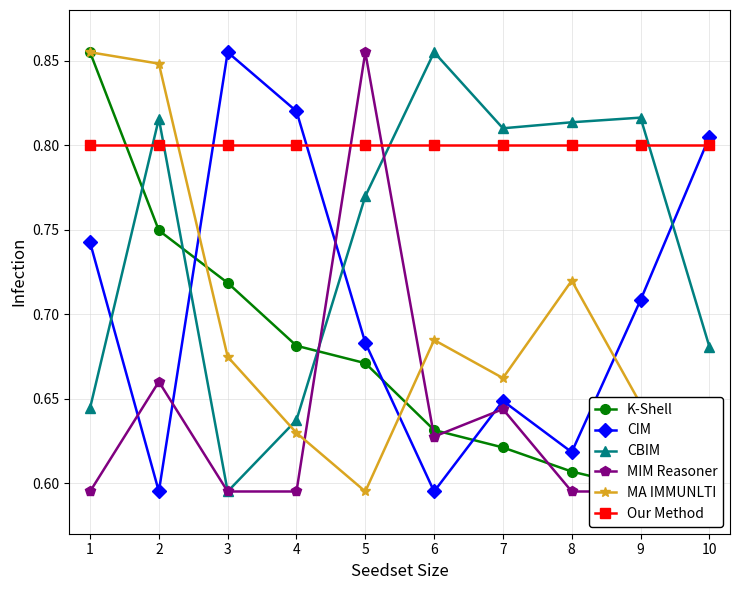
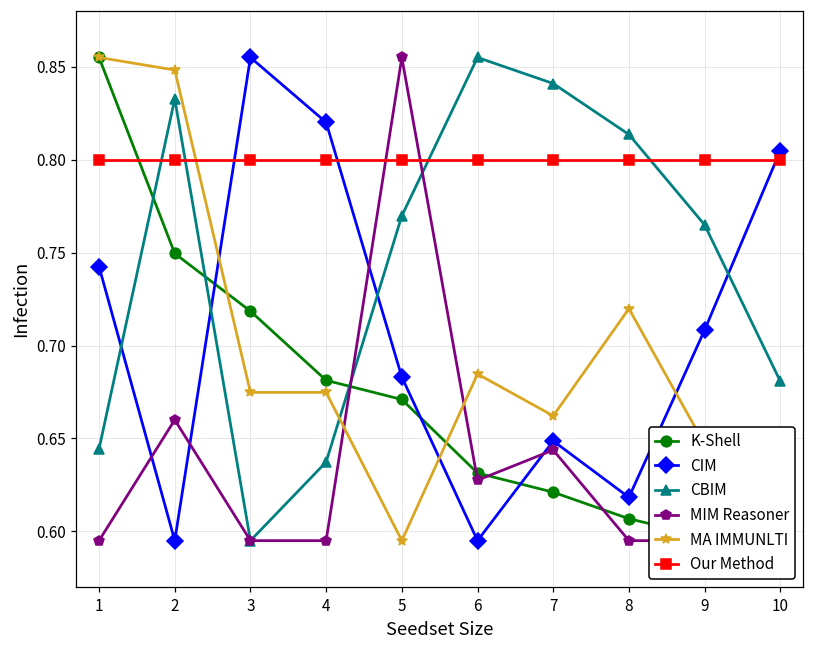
CBIM, 2: 0.816 -> 0.833
MA IMMUNLTI, 4: 0.630 -> 0.675
CBIM, 7: 0.810 -> 0.841
CBIM, 9: 0.816 -> 0.765
